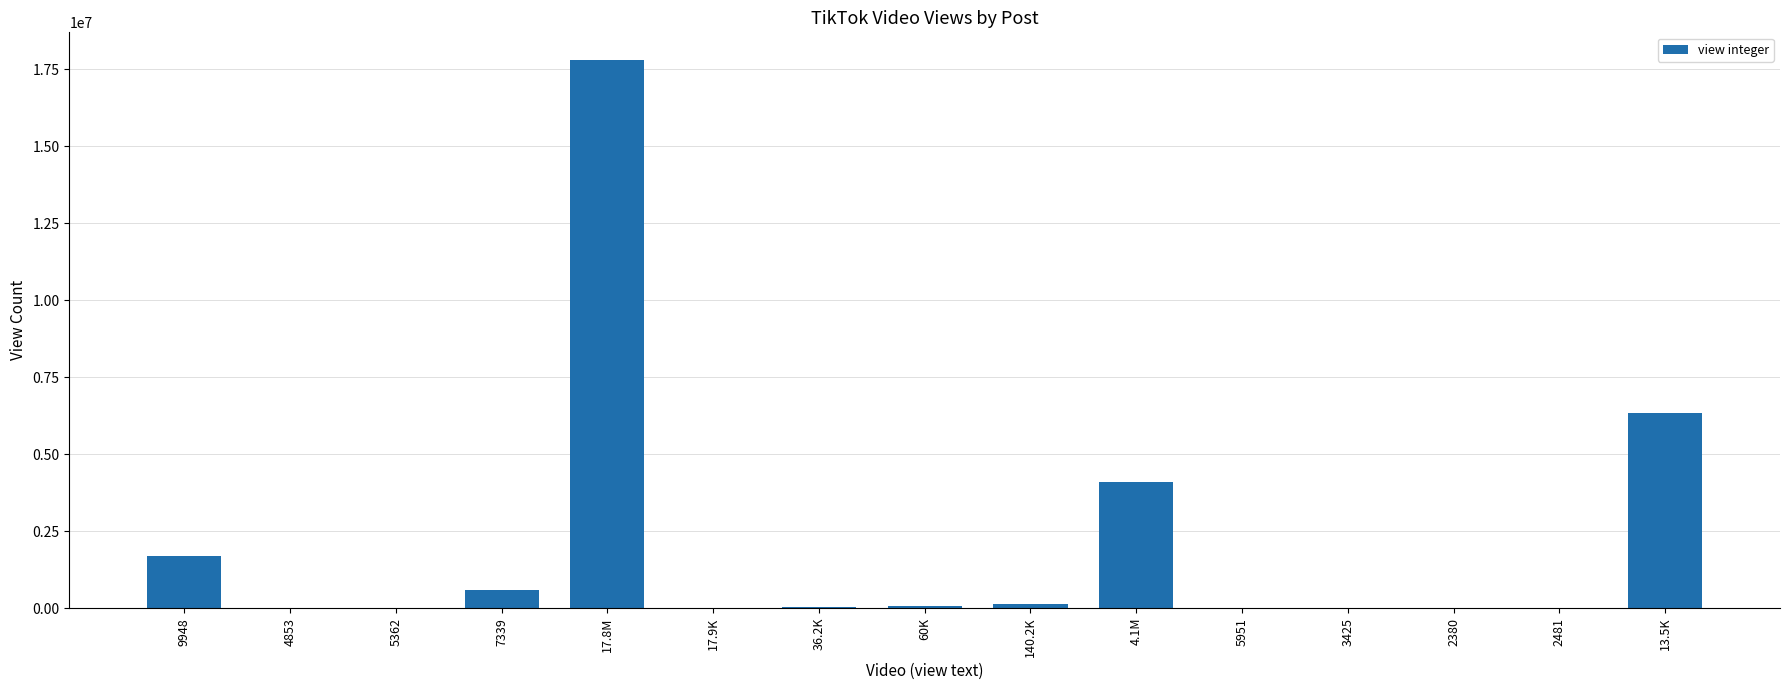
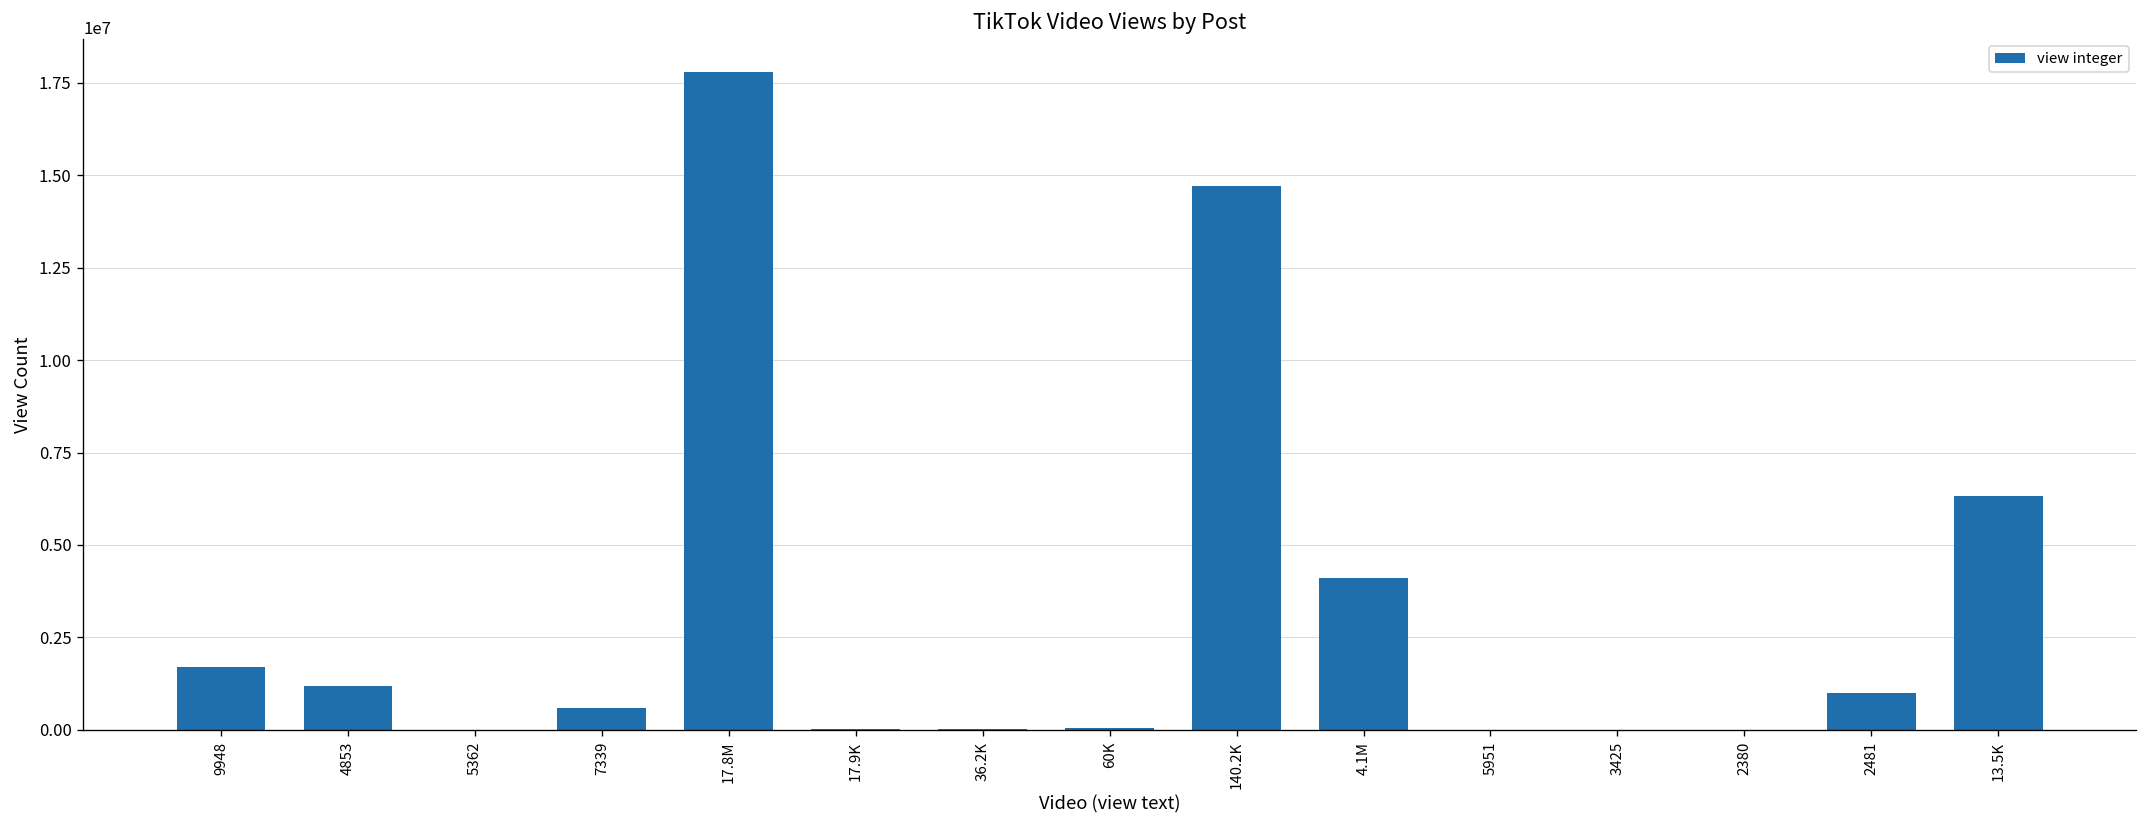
4853: 0 -> 1200000
140.2K: 100000 -> 14700000
2481: 0 -> 1000000
